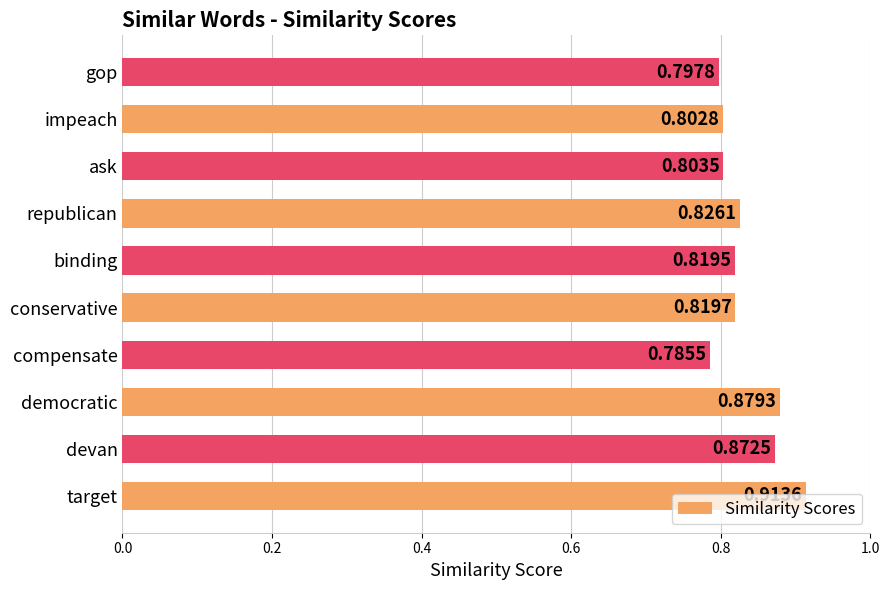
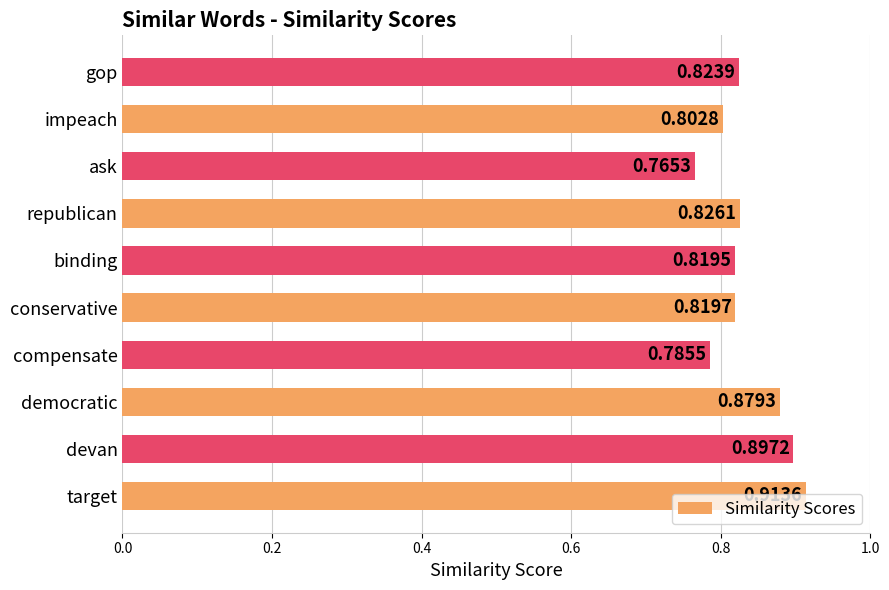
gop: 0.7978 -> 0.8239
ask: 0.8035 -> 0.7653
devan: 0.8725 -> 0.8972
